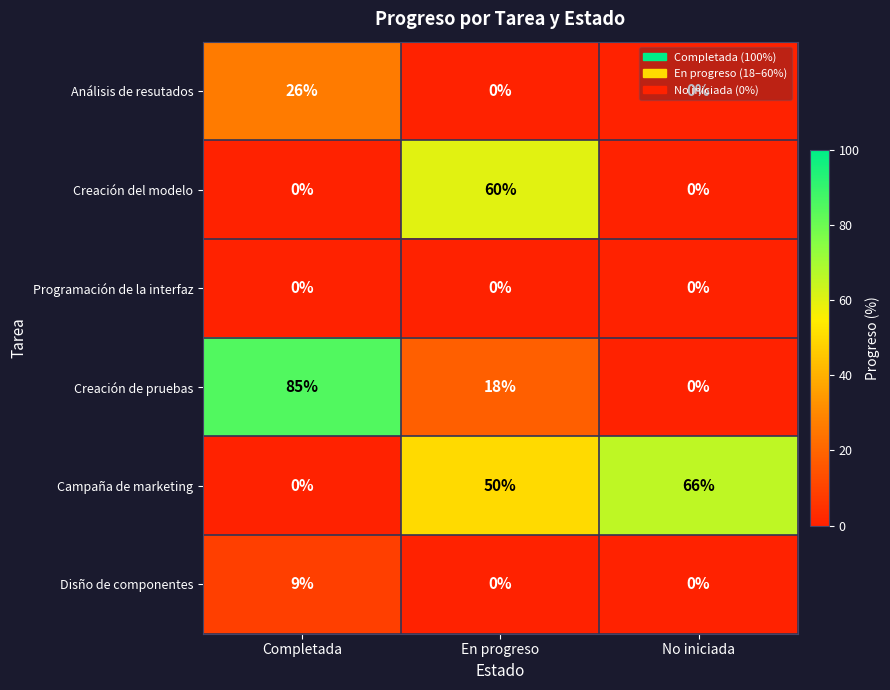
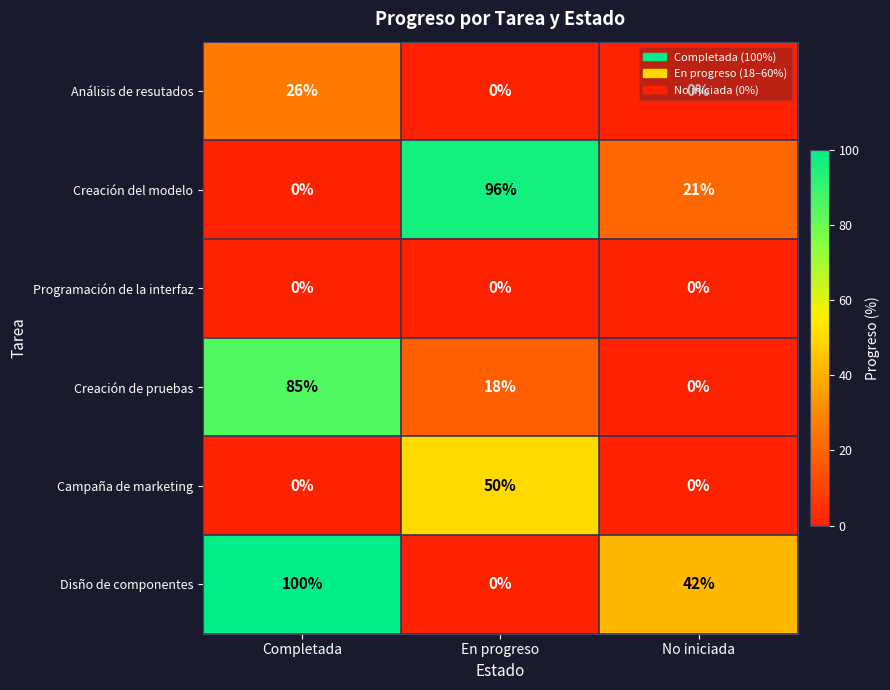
Creación del modelo, En progreso: 60% -> 96%
Creación del modelo, No iniciada: 0% -> 21%
Campaña de marketing, No iniciada: 66% -> 0%
Disño de componentes, Completada: 9% -> 100%
Disño de componentes, No iniciada: 0% -> 42%
